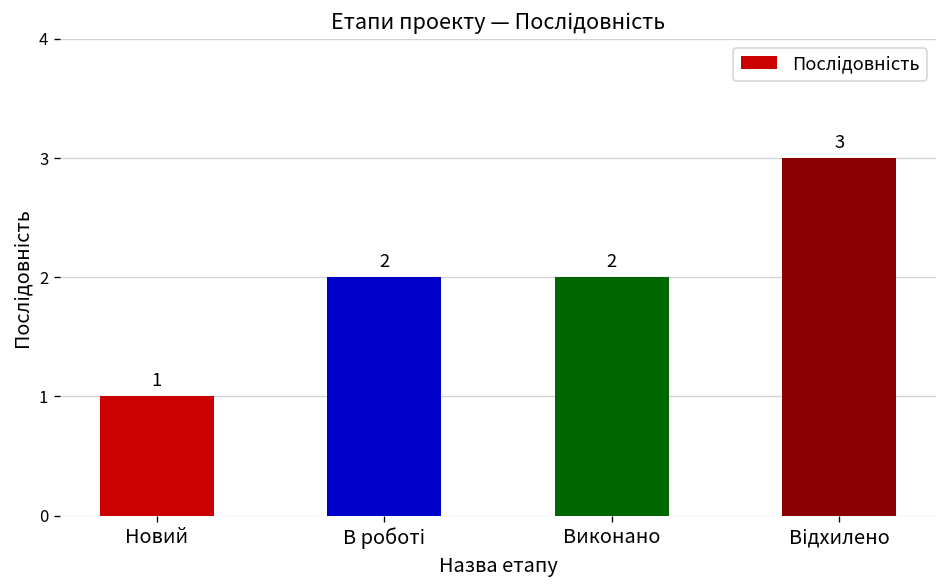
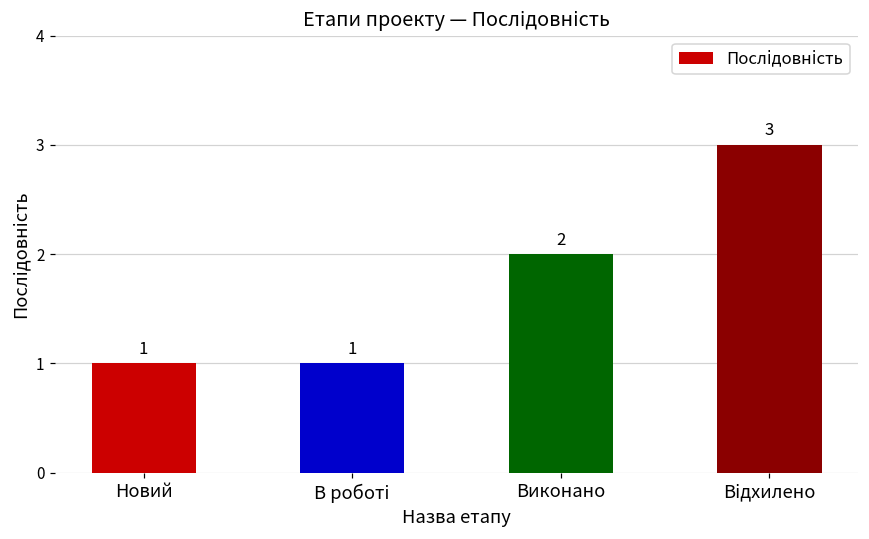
В роботі: 2 -> 1
